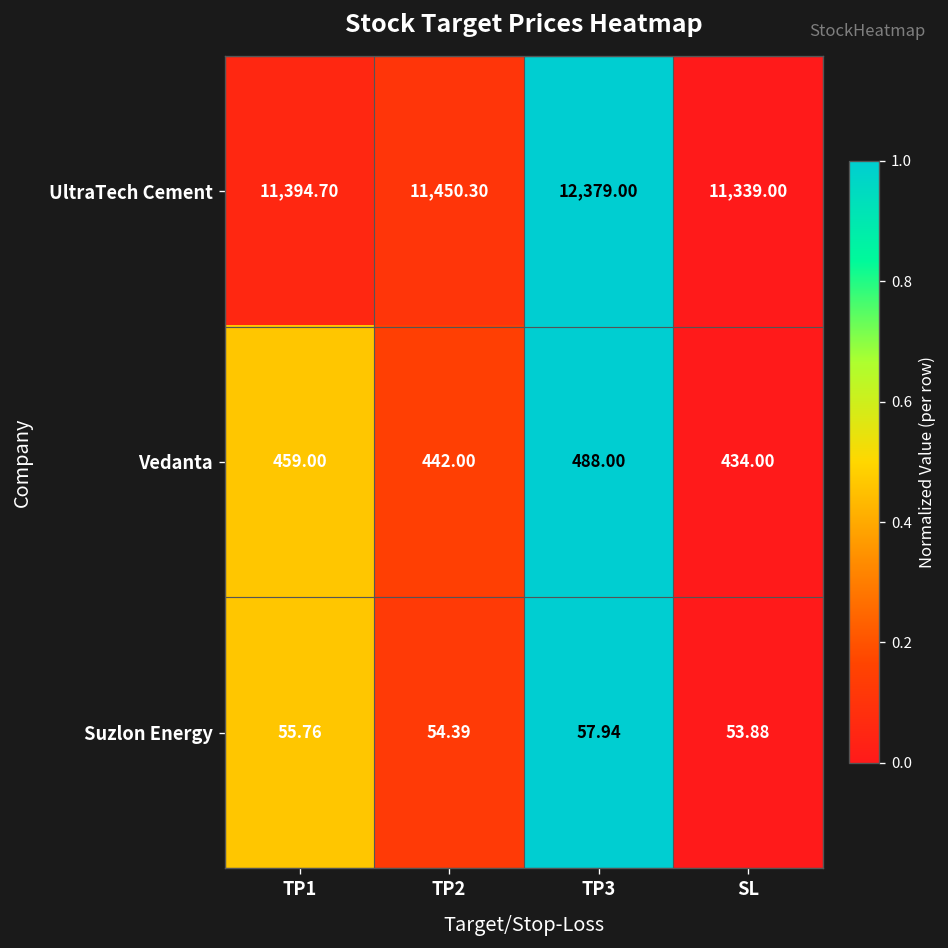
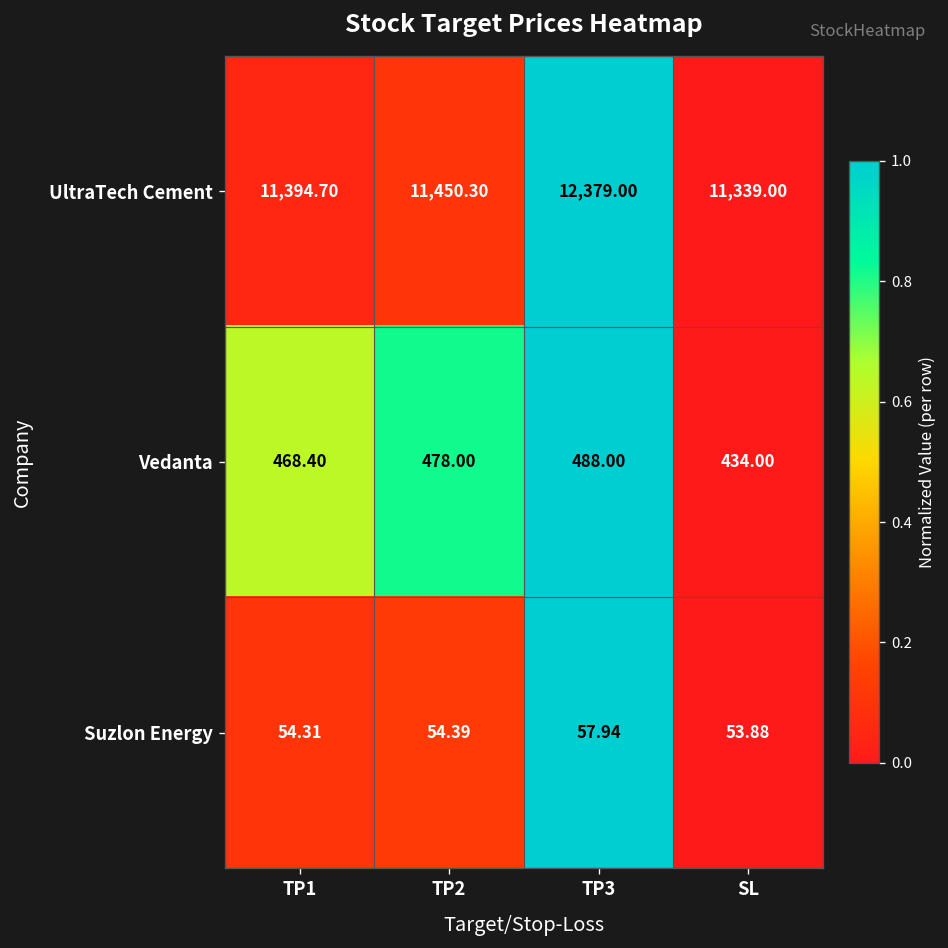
Vedanta, TP1: 459.00 -> 468.40
Vedanta, TP2: 442.00 -> 478.00
Suzlon Energy, TP1: 55.76 -> 54.31
